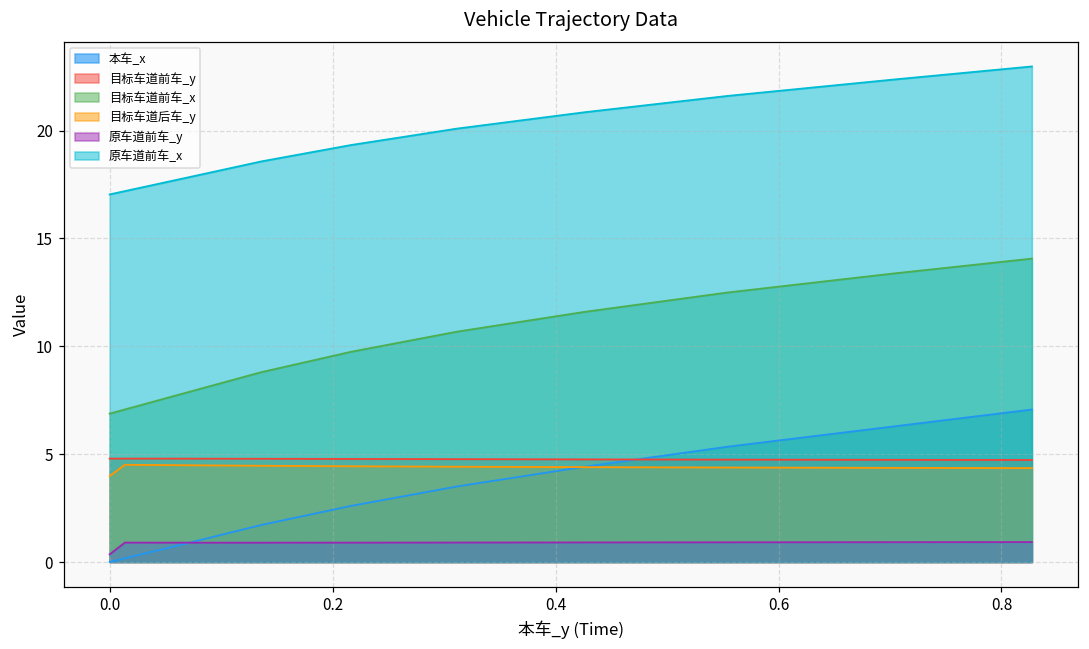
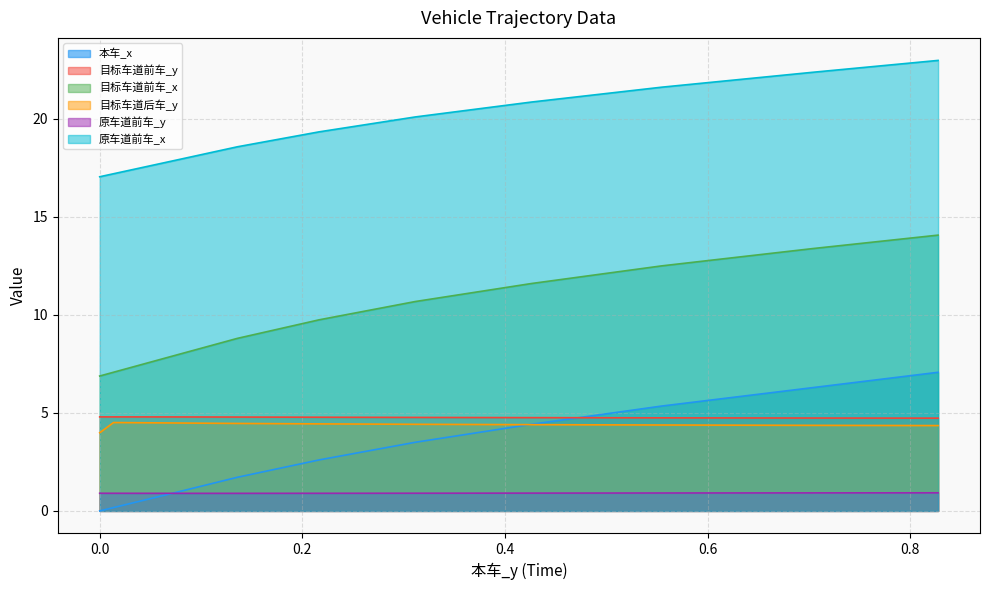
原车道前车_y, 0.0: 0.4 -> 0.9
